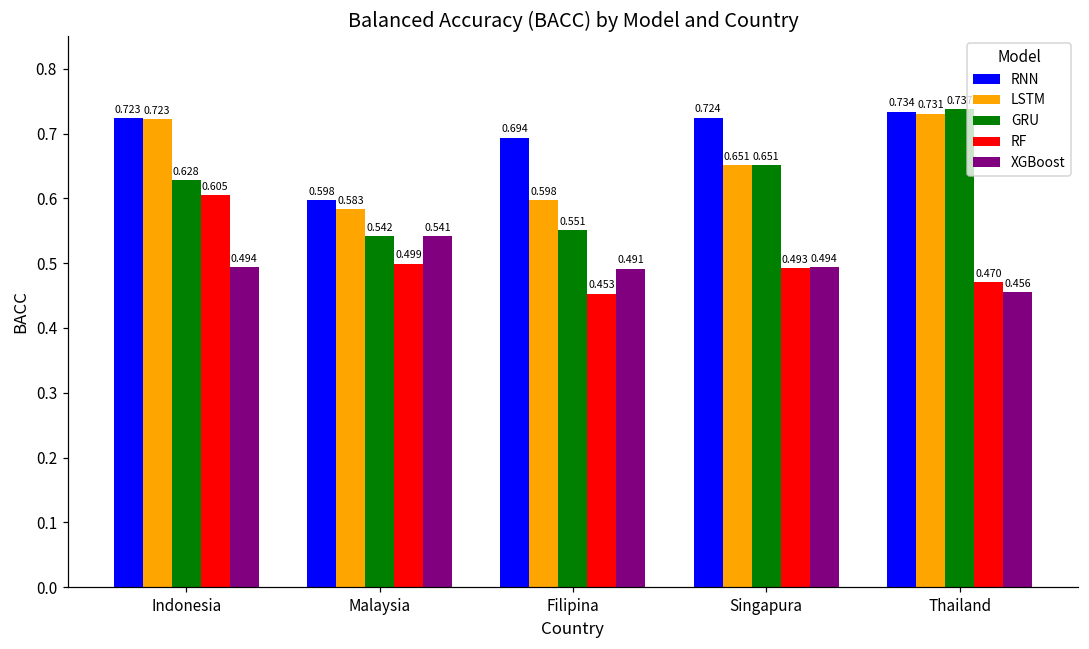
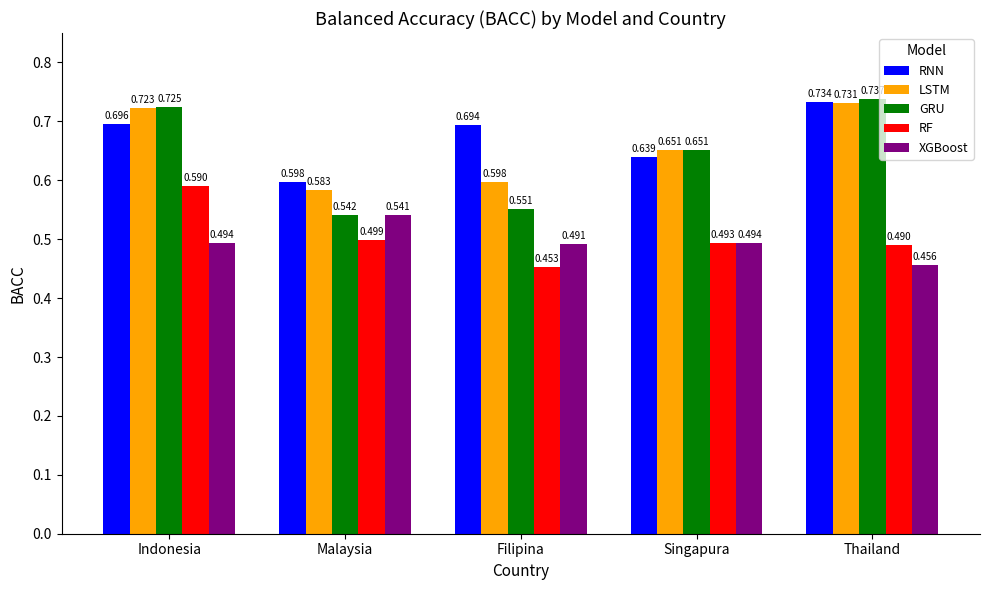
RNN, Indonesia: 0.723 -> 0.696
GRU, Indonesia: 0.628 -> 0.725
RF, Indonesia: 0.605 -> 0.590
RNN, Singapura: 0.724 -> 0.639
RF, Thailand: 0.470 -> 0.490
